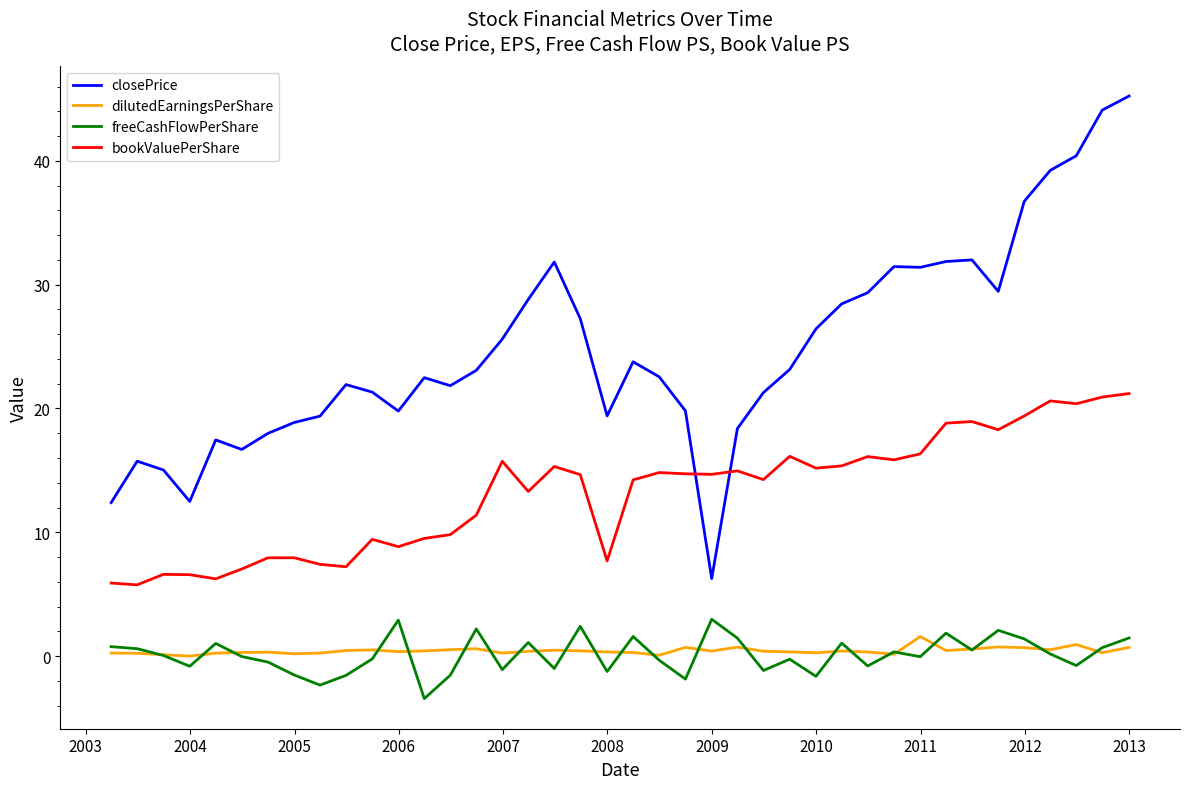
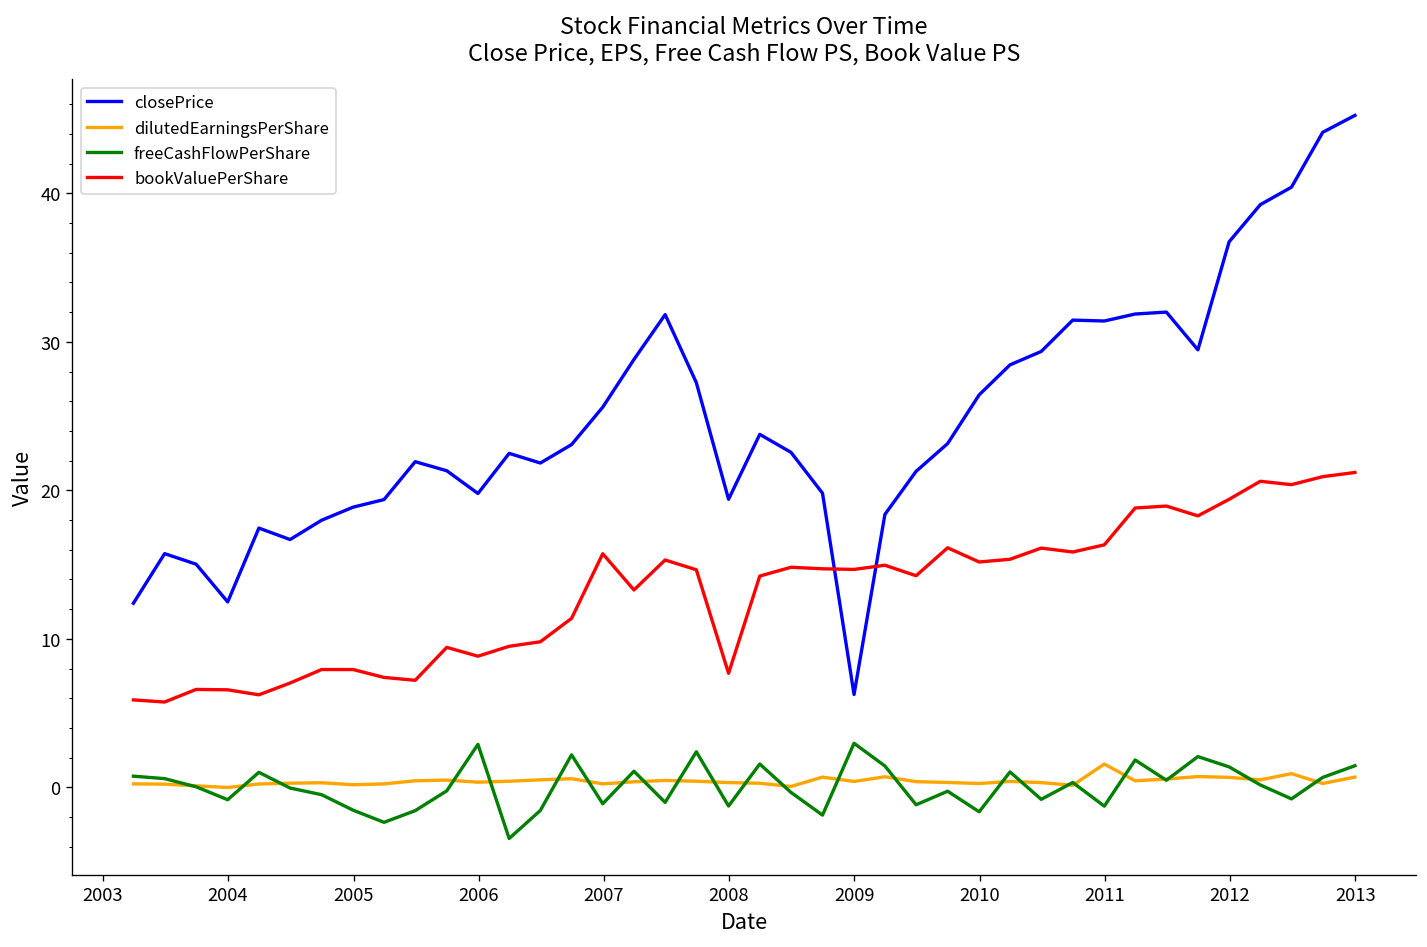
freeCashFlowPerShare, 2011: -0.1 -> -1.3
